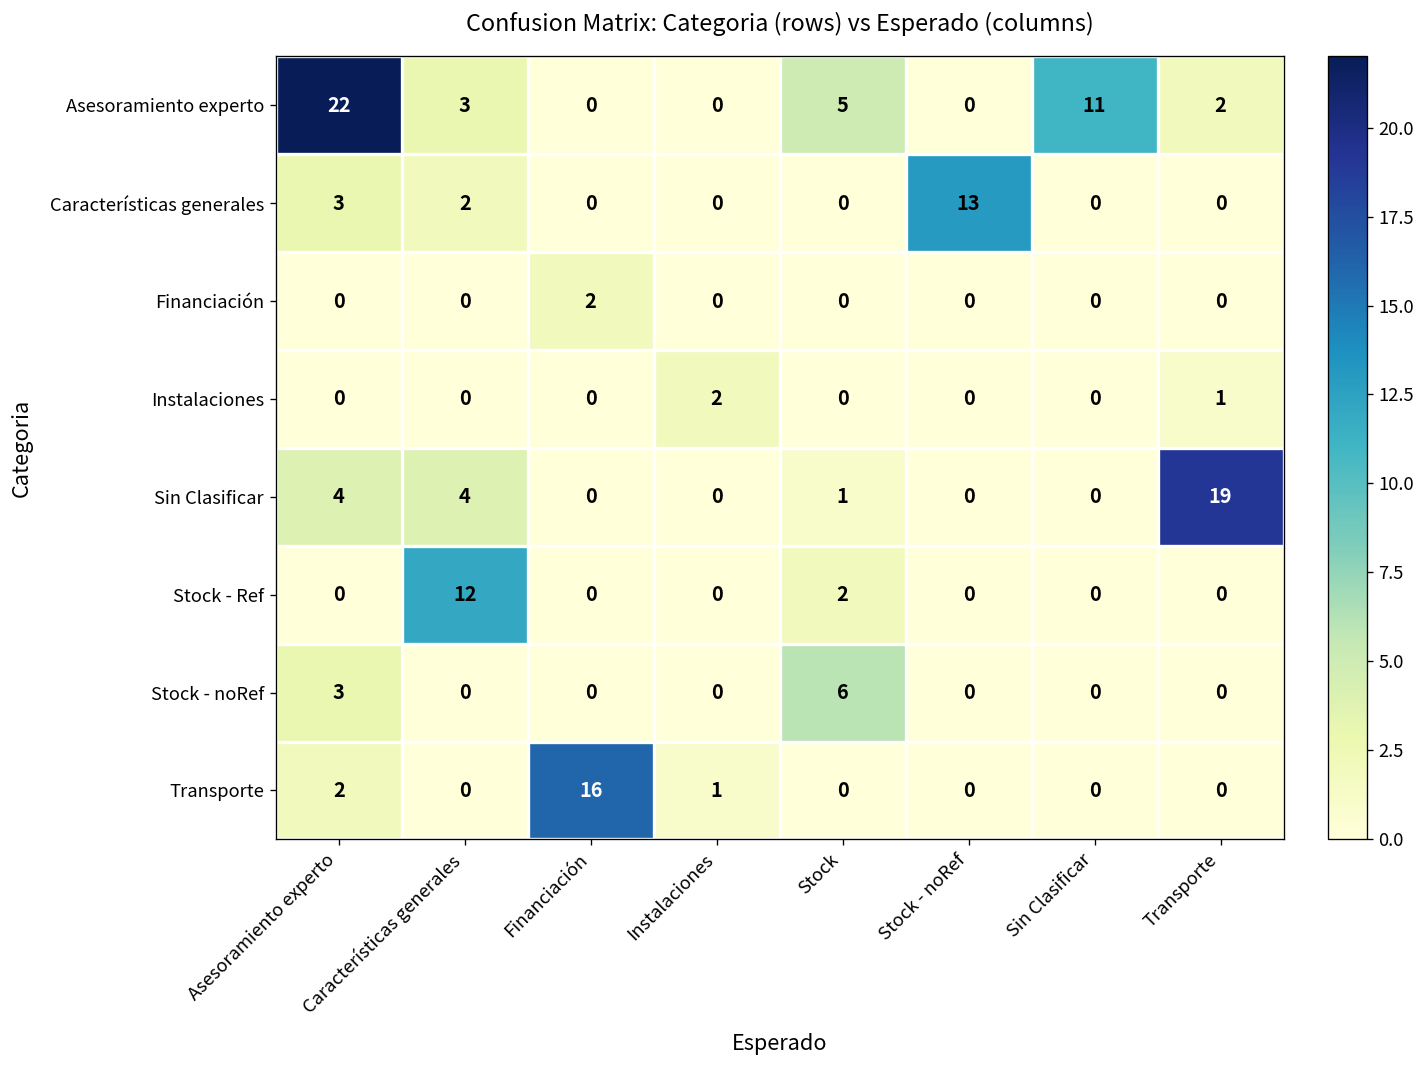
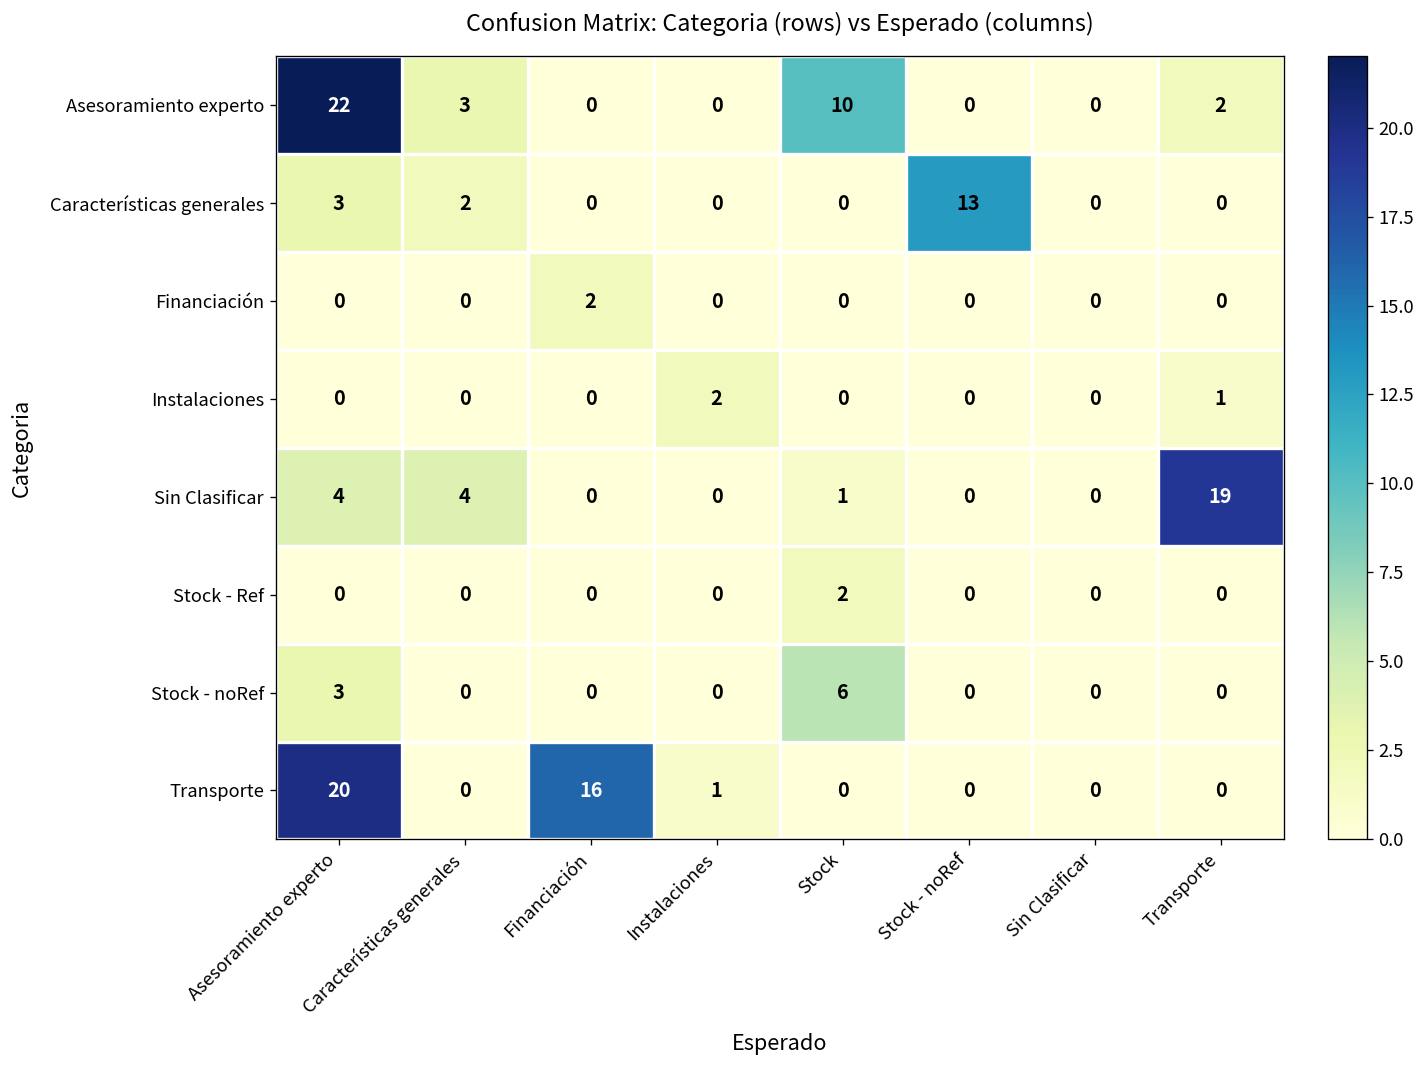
Asesoramiento experto, Stock: 5 -> 10
Asesoramiento experto, Sin Clasificar: 11 -> 0
Stock - Ref, Características generales: 12 -> 0
Transporte, Asesoramiento experto: 2 -> 20
